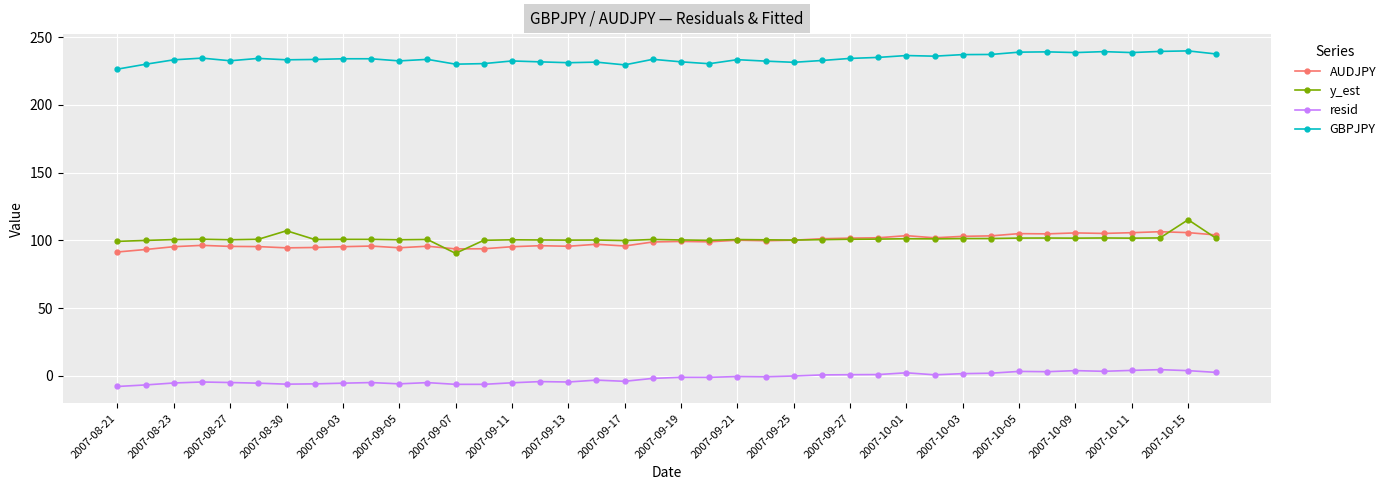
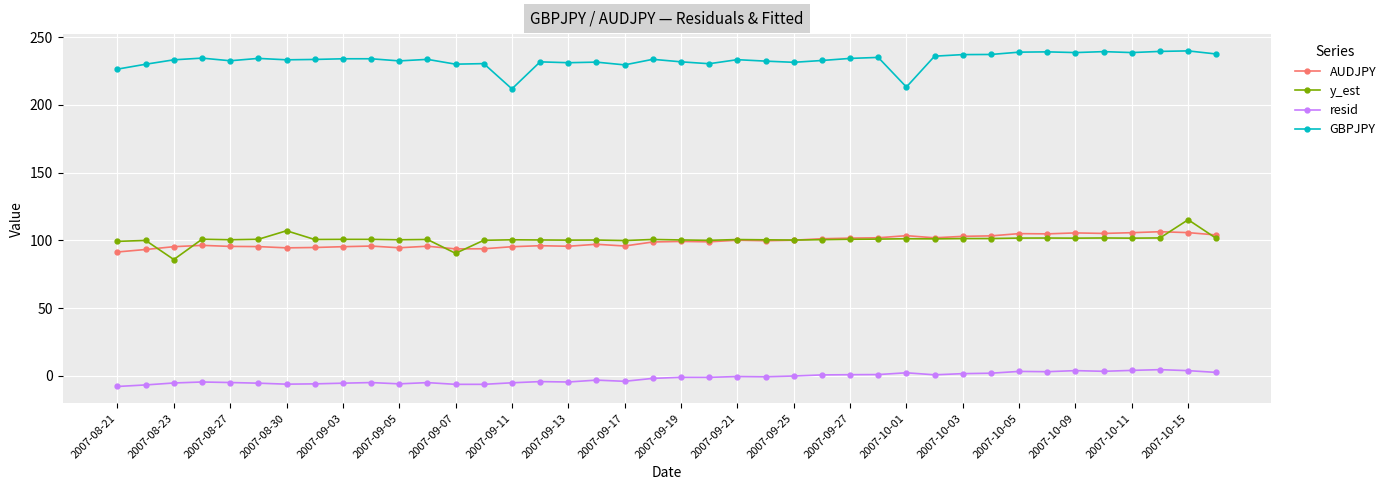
y_est, 2007-08-23: 101 -> 86
GBPJPY, 2007-09-11: 232 -> 212
GBPJPY, 2007-10-01: 236 -> 213
